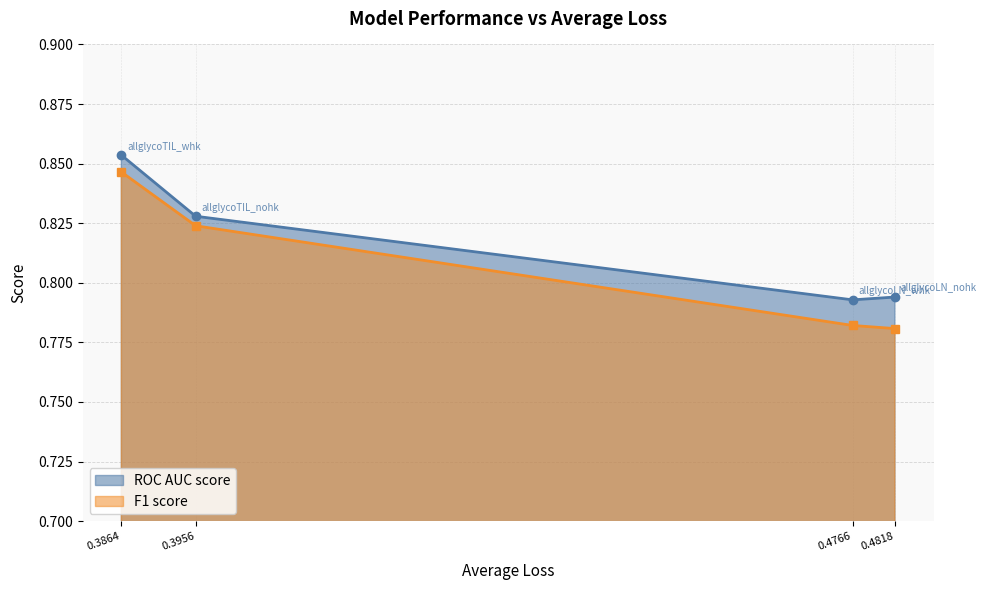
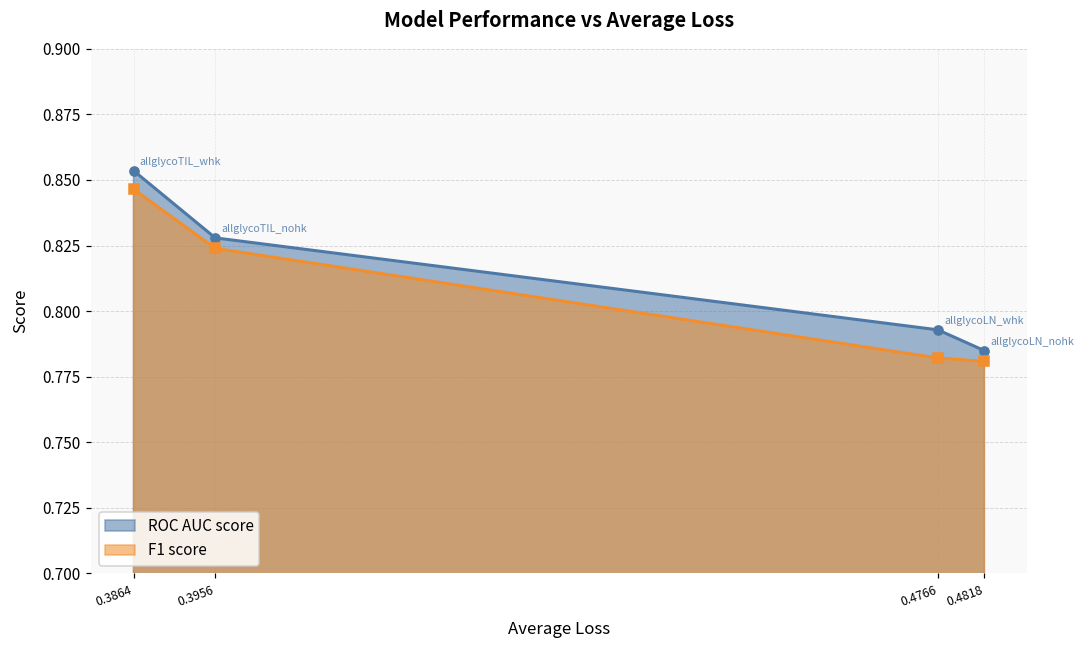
ROC AUC score, 0.4818: 0.794 -> 0.785
